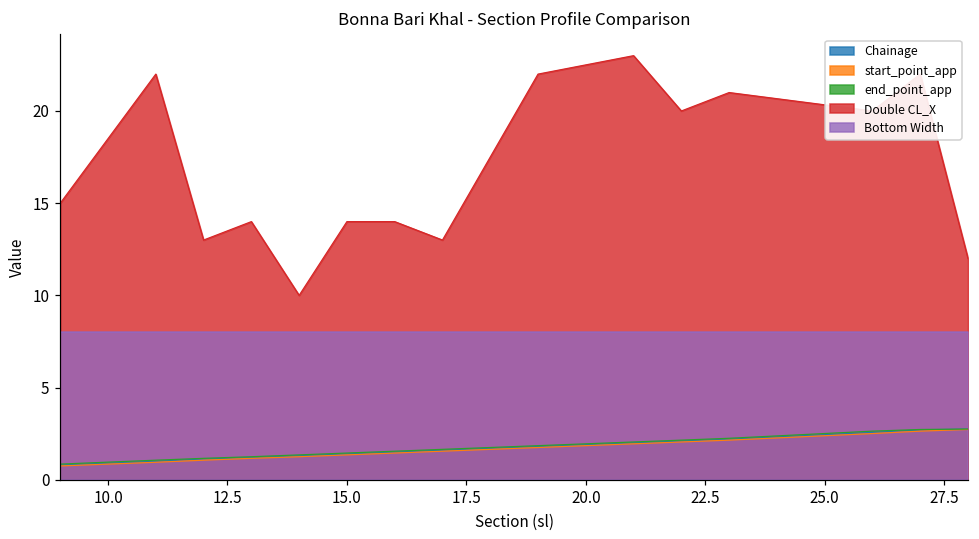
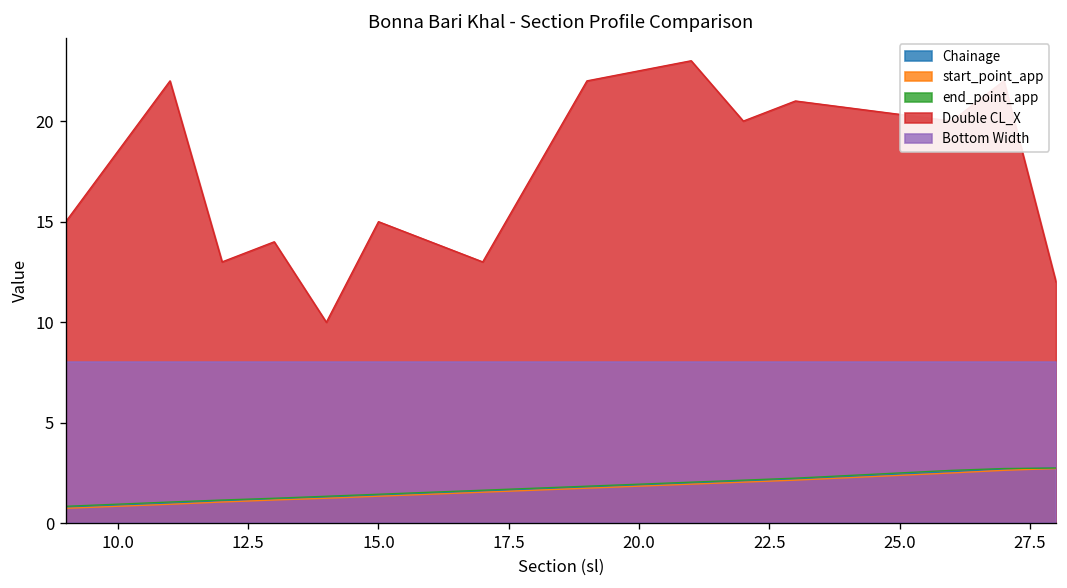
Double CL_X, 15.0: 14 -> 15
